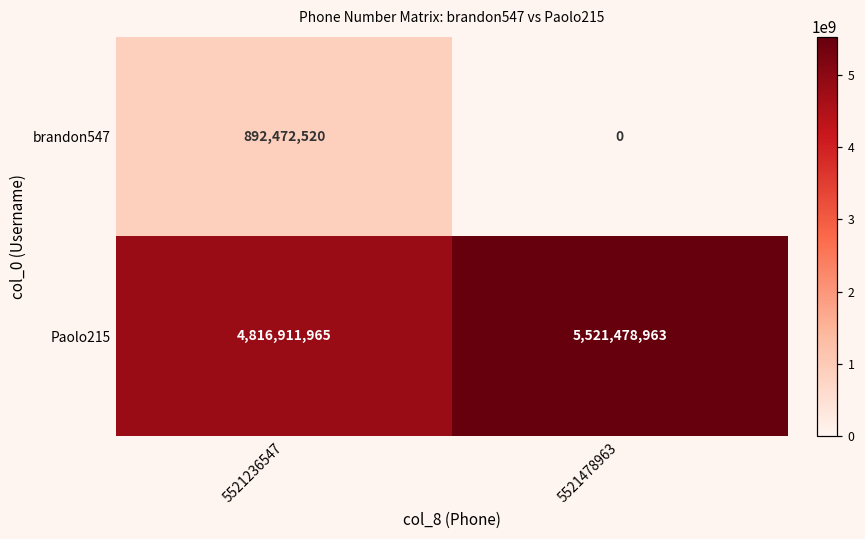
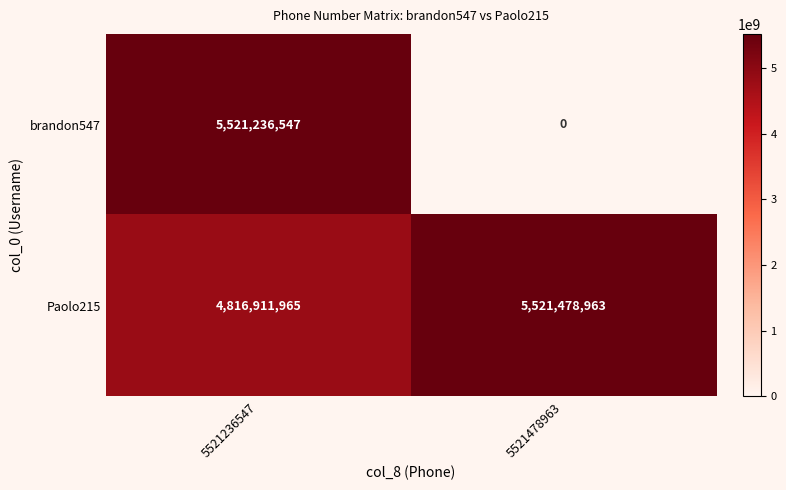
brandon547, 5521236547: 892,472,520 -> 5,521,236,547
